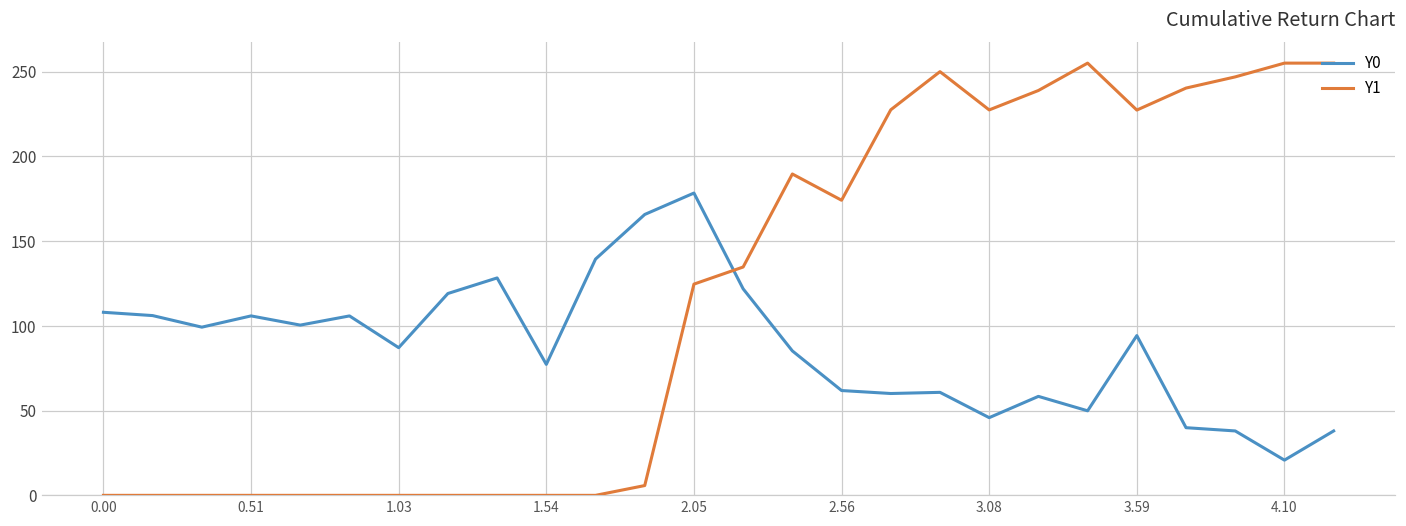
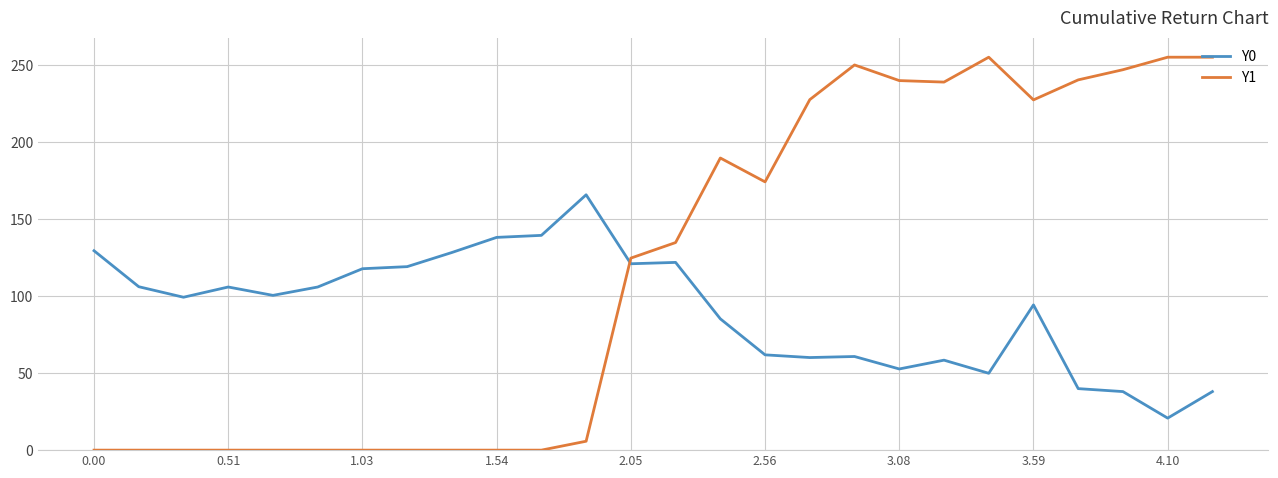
Y0, 0.00: 108 -> 129
Y0, 1.03: 87 -> 118
Y0, 1.54: 77 -> 138
Y0, 2.05: 178 -> 121
Y0, 3.08: 46 -> 53
Y1, 3.08: 227 -> 240
